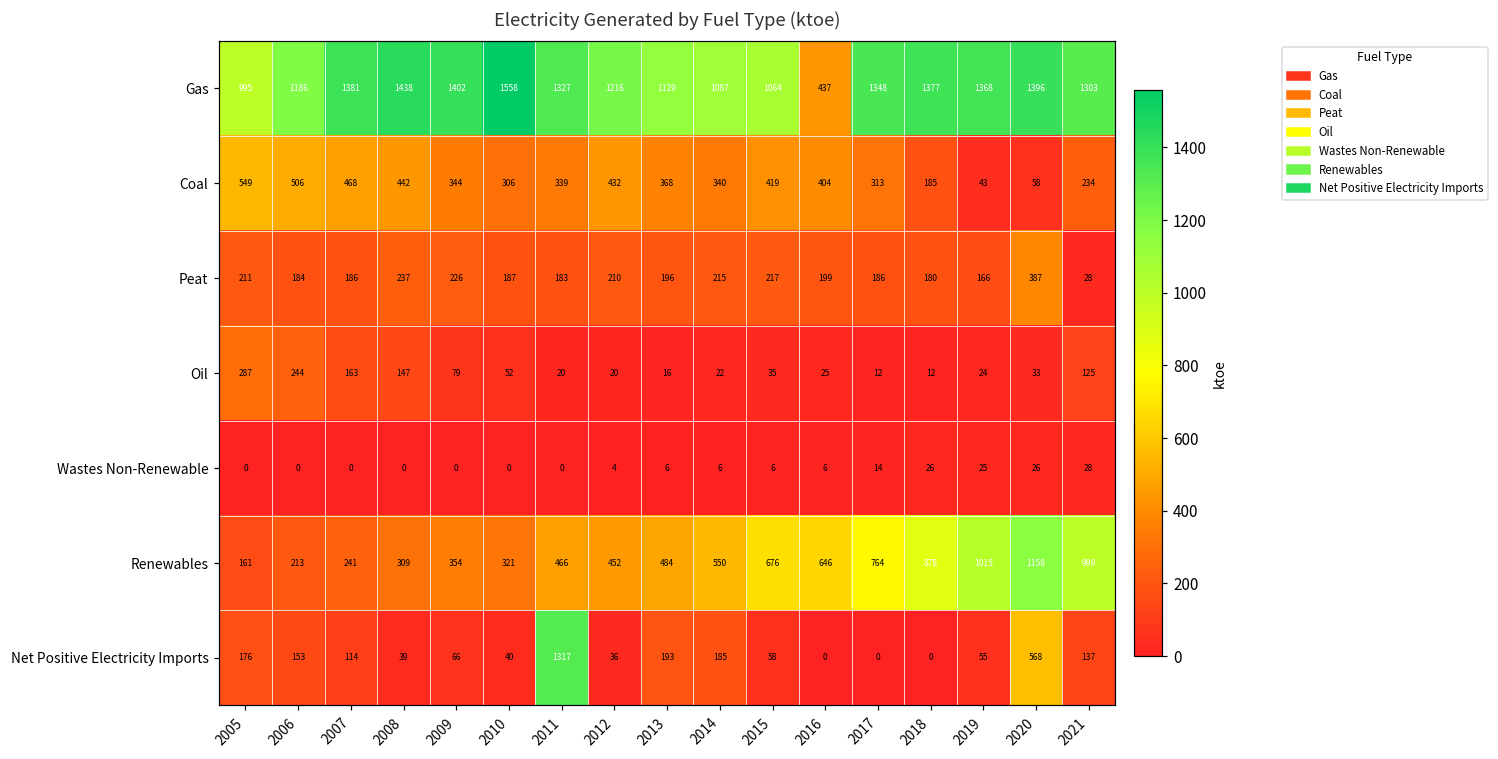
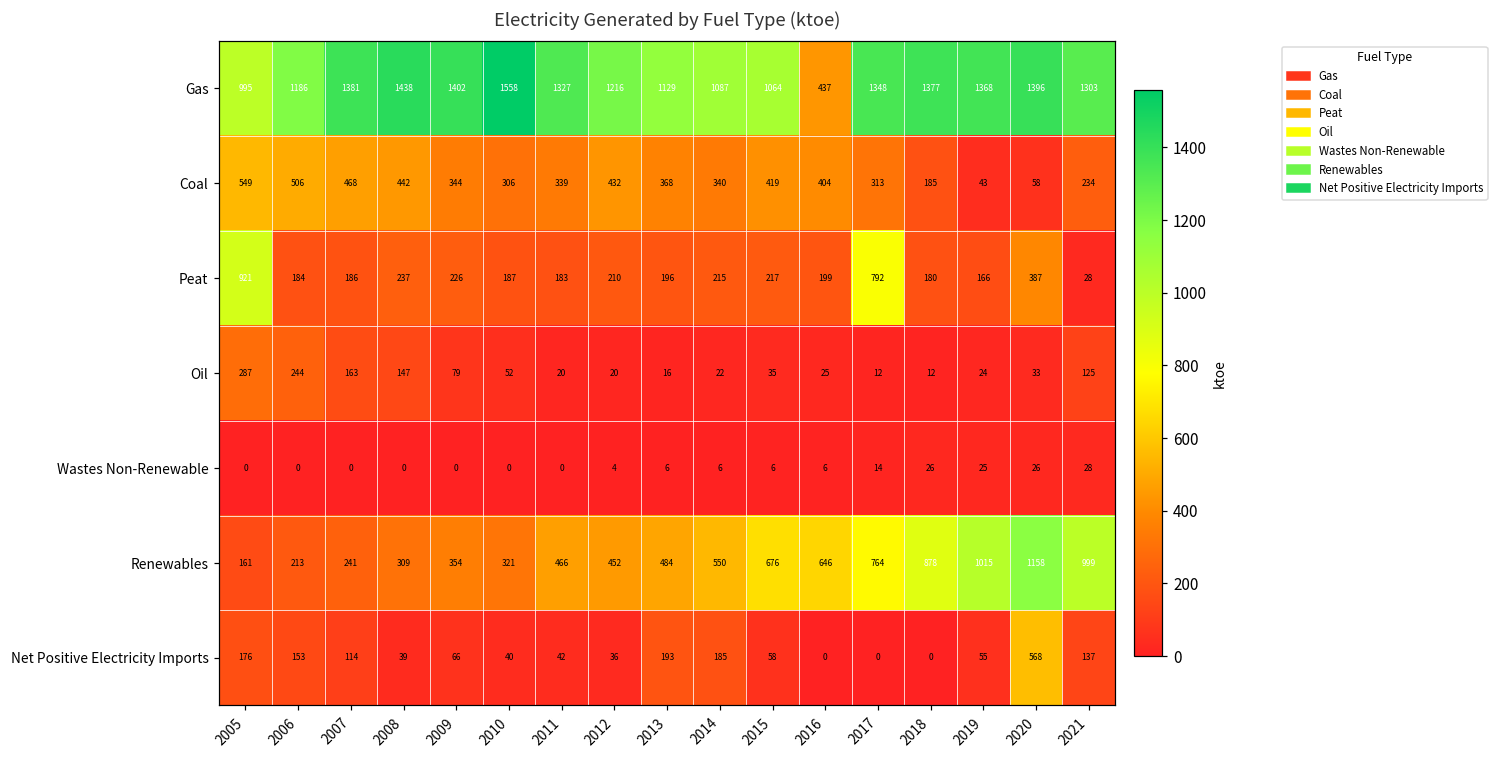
Peat, 2005: 211 -> 921
Peat, 2017: 186 -> 792
Net Positive Electricity Imports, 2011: 1317 -> 42
